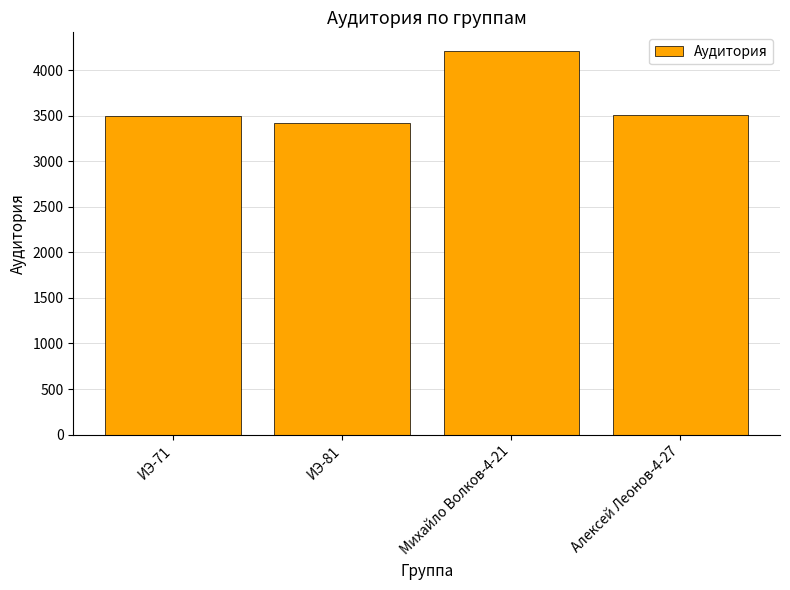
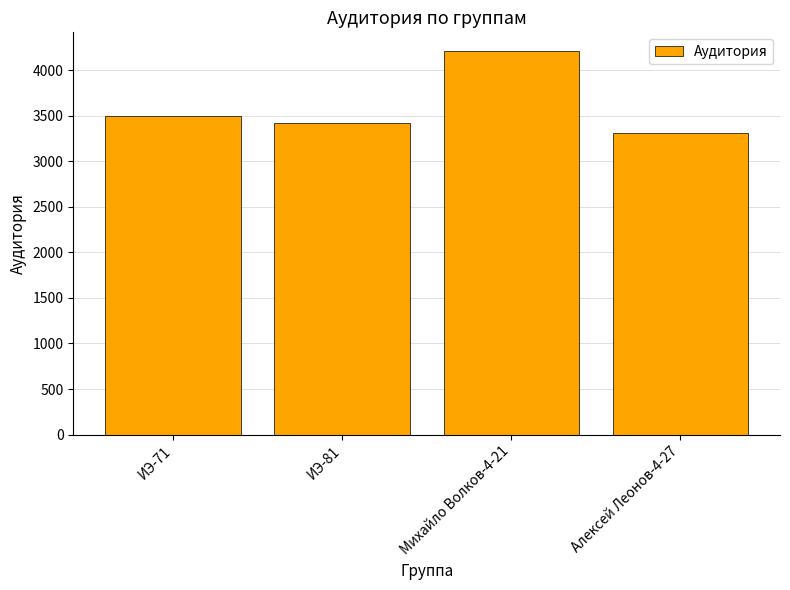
Алексей Леонов-4-27: 3500 -> 3300
